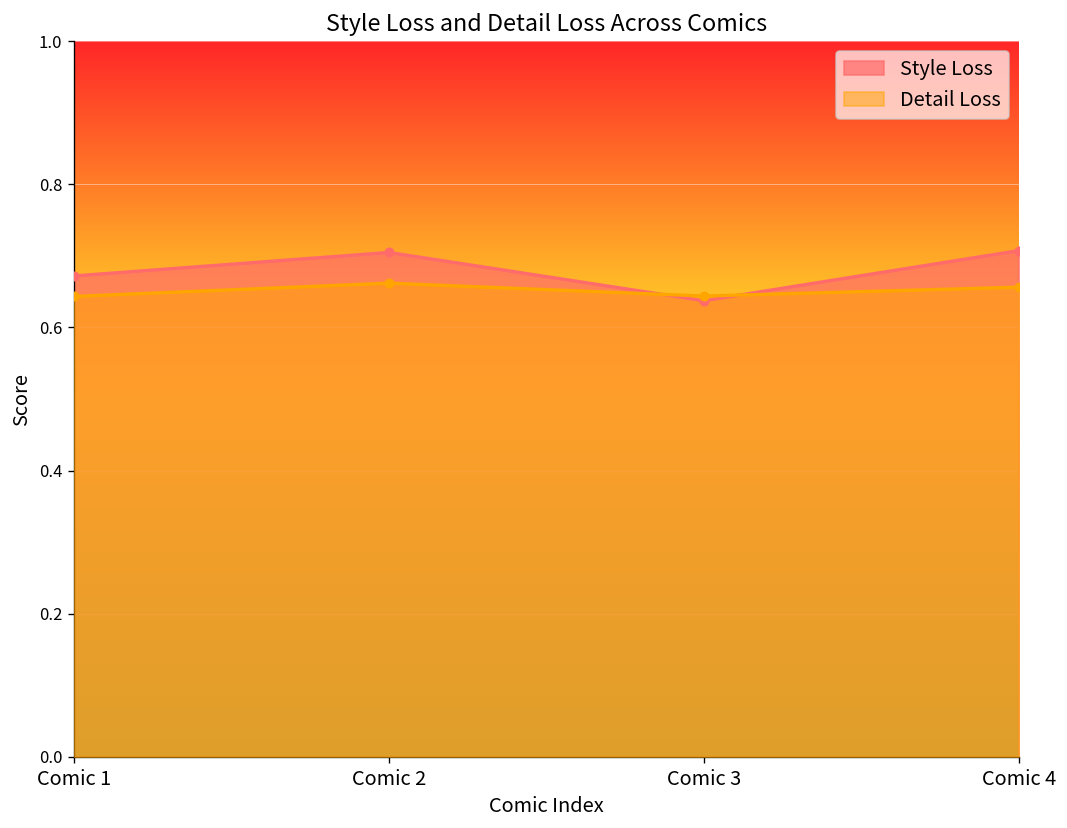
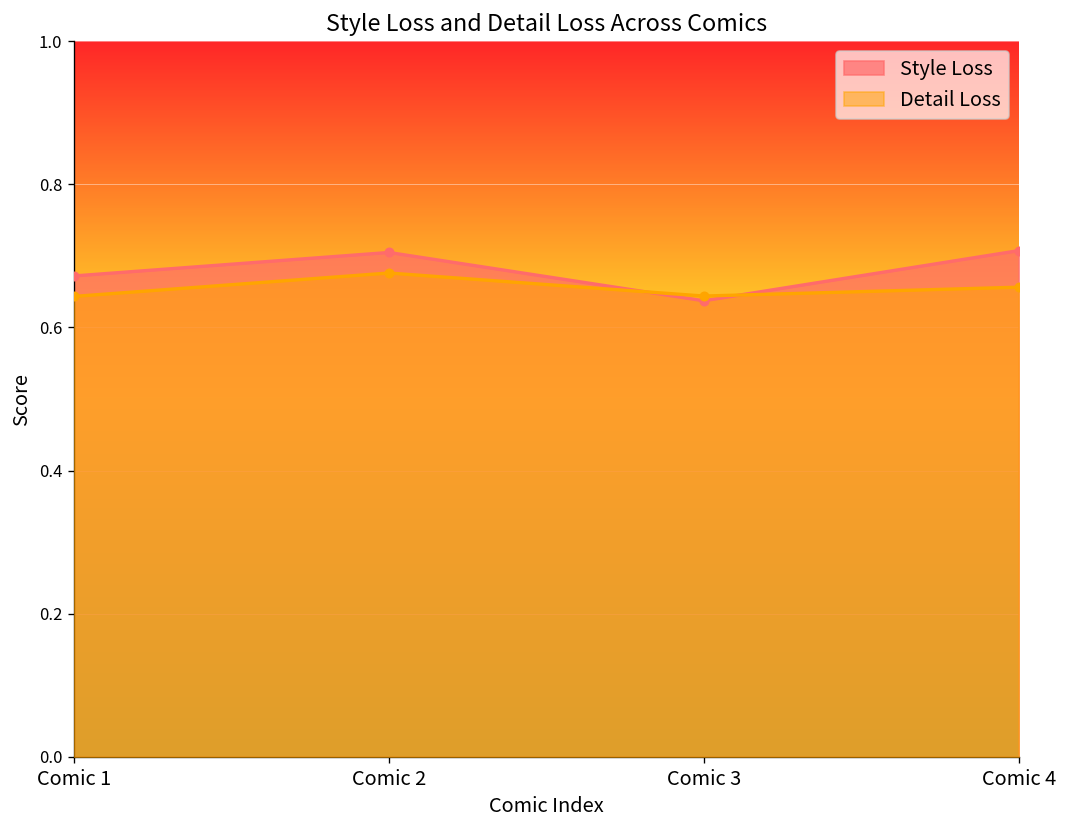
Detail Loss, Comic 2: 0.66 -> 0.68
